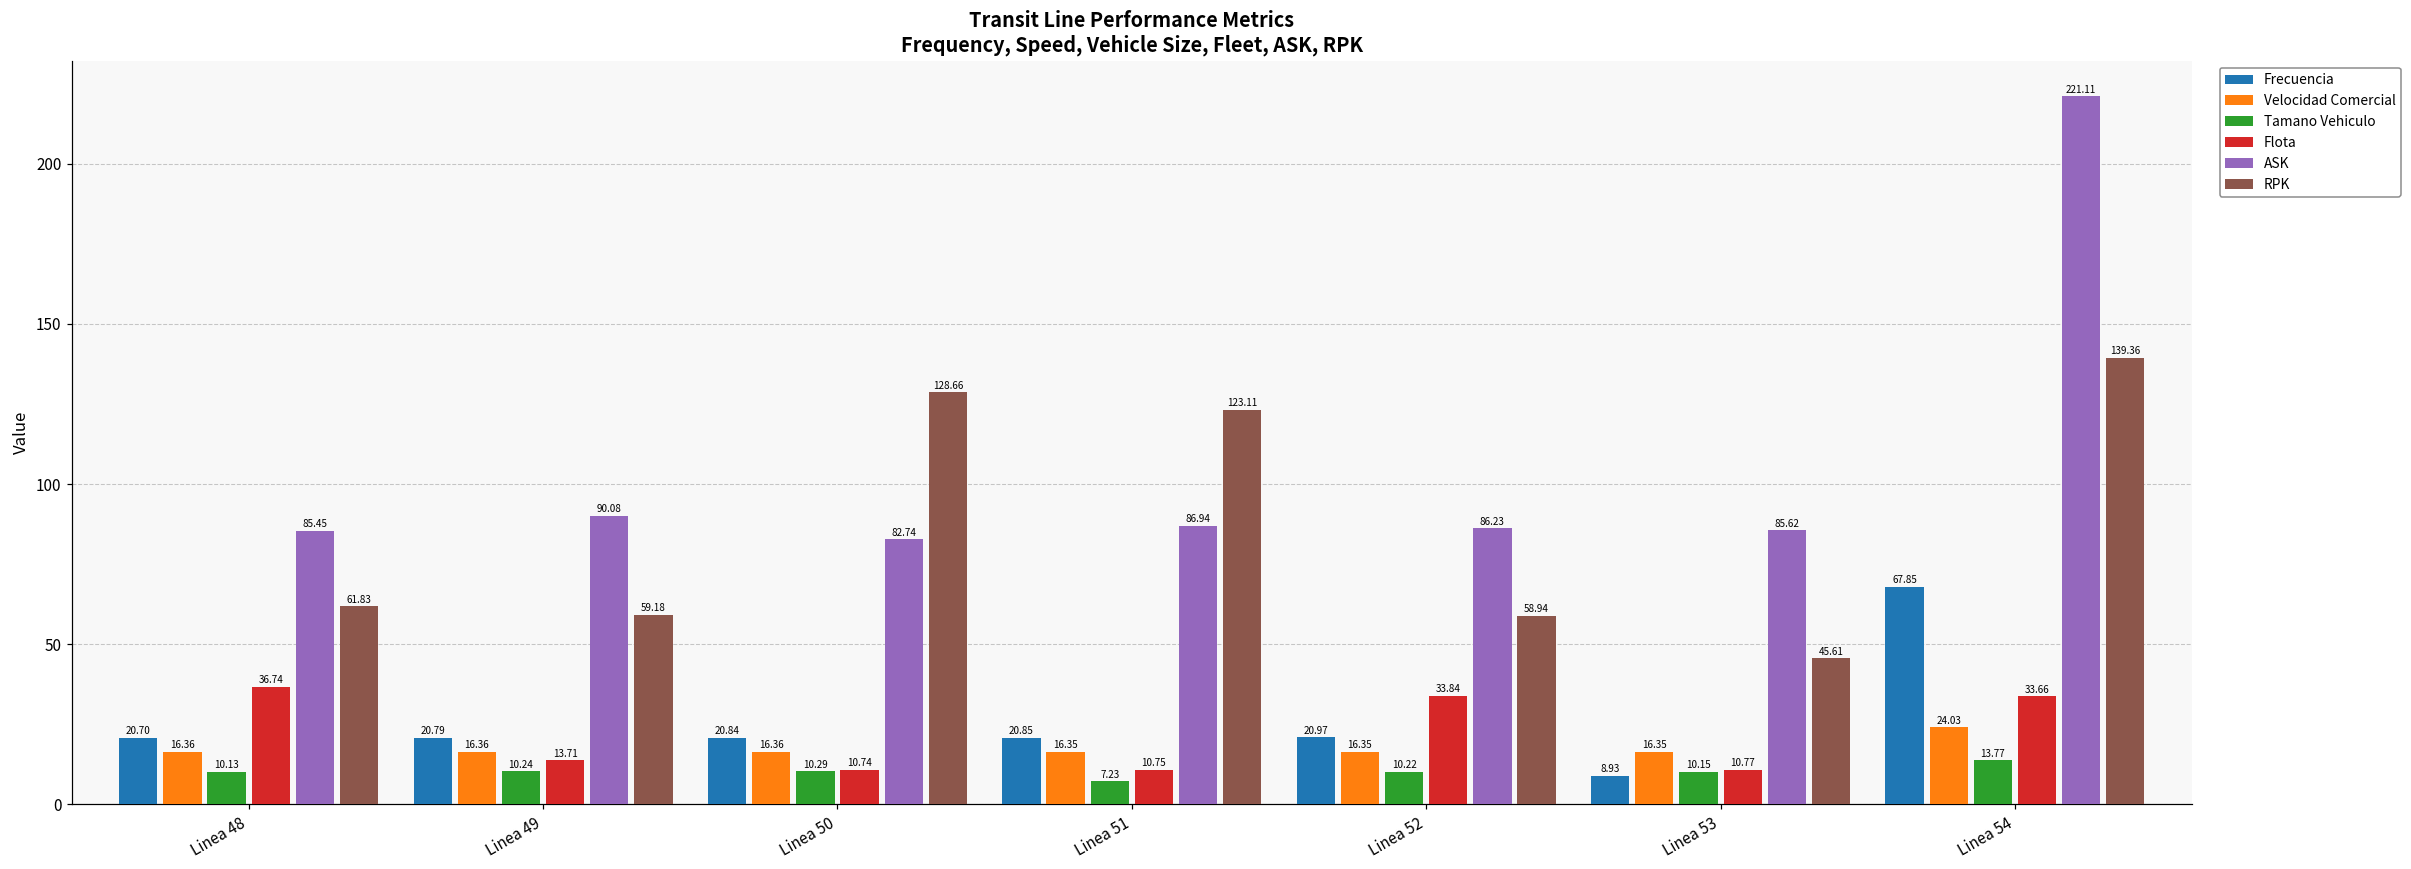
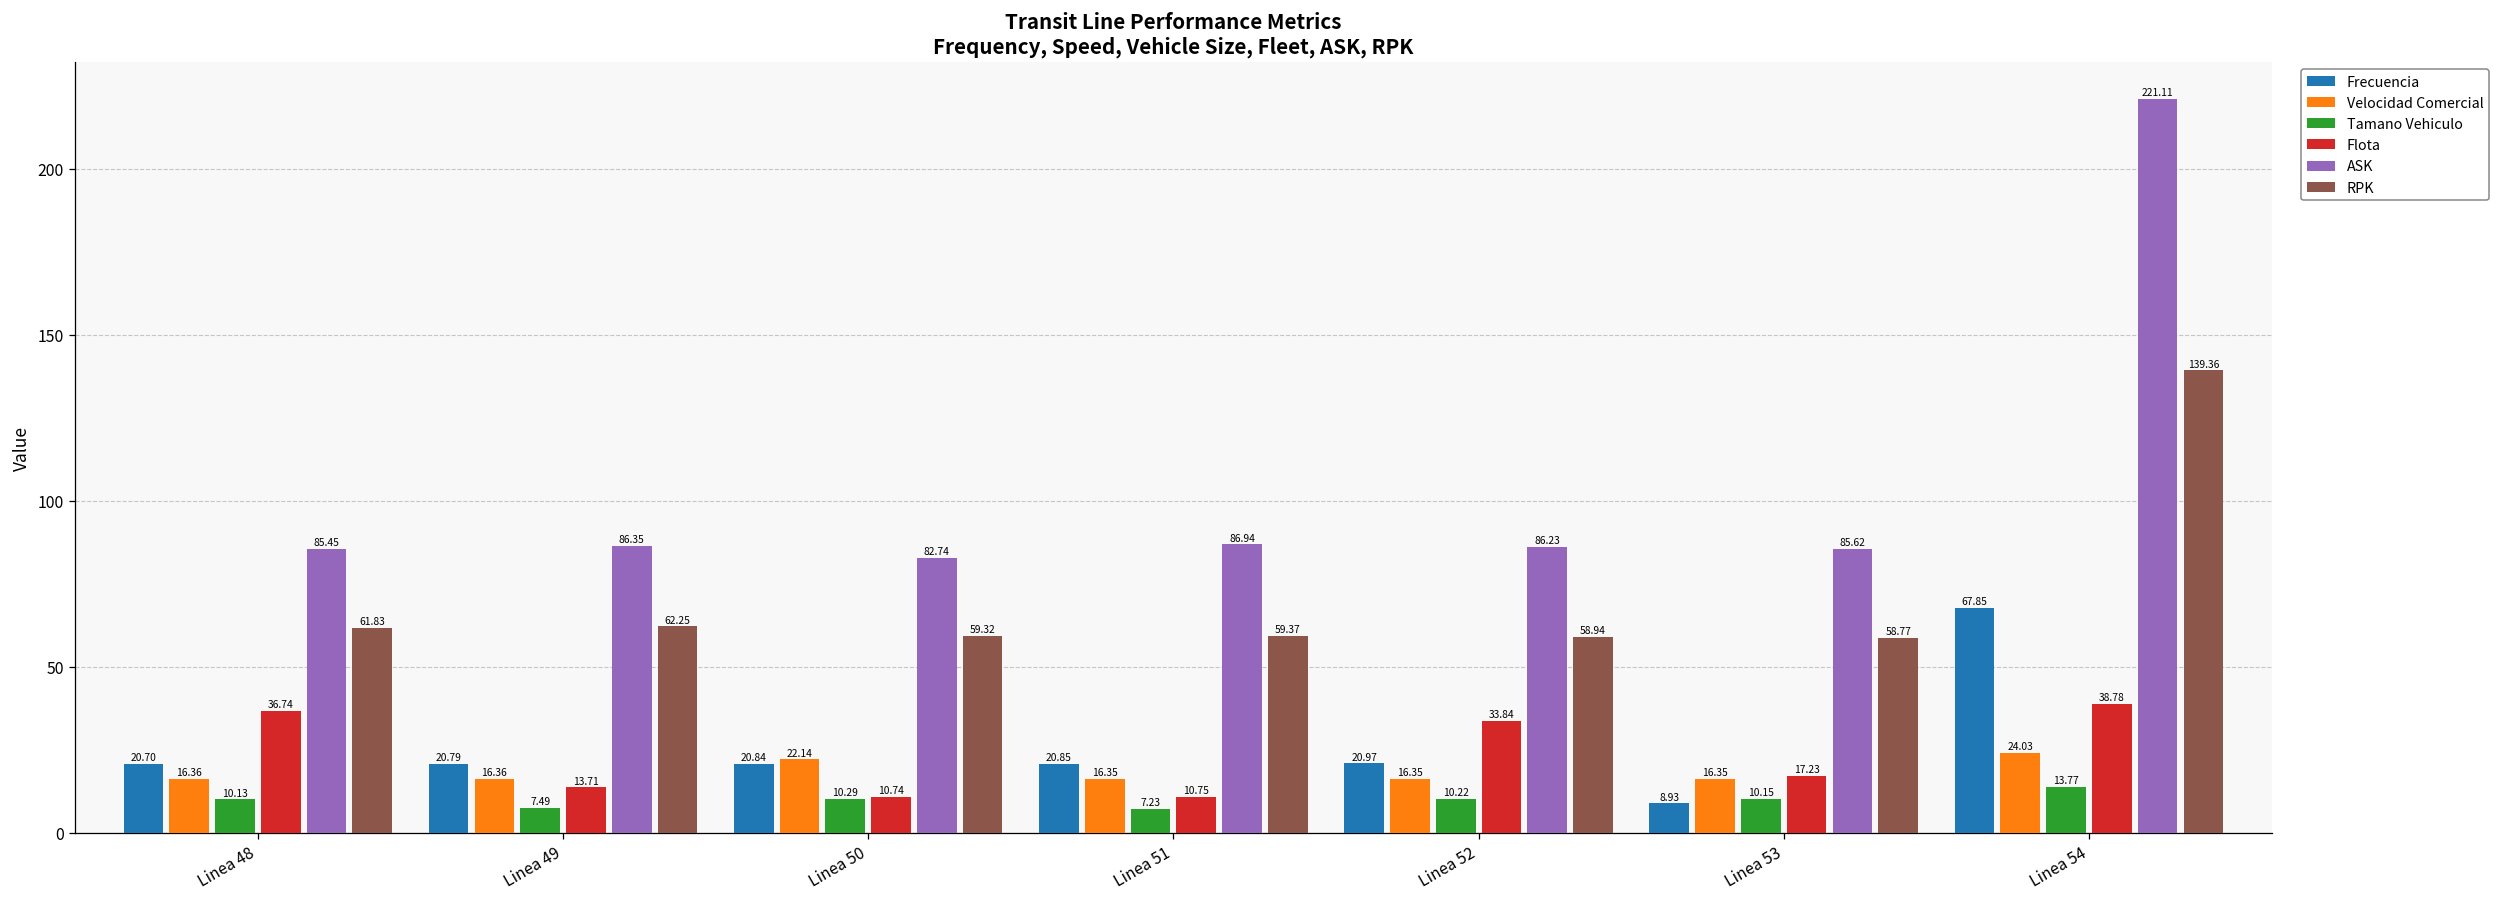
Tamano Vehiculo, Linea 49: 10.24 -> 7.49
ASK, Linea 49: 90.08 -> 86.35
RPK, Linea 49: 59.18 -> 62.25
Velocidad Comercial, Linea 50: 16.36 -> 22.14
RPK, Linea 50: 128.66 -> 59.32
RPK, Linea 51: 123.11 -> 59.37
Flota, Linea 53: 10.77 -> 17.23
RPK, Linea 53: 45.61 -> 58.77
Flota, Linea 54: 33.66 -> 38.78
